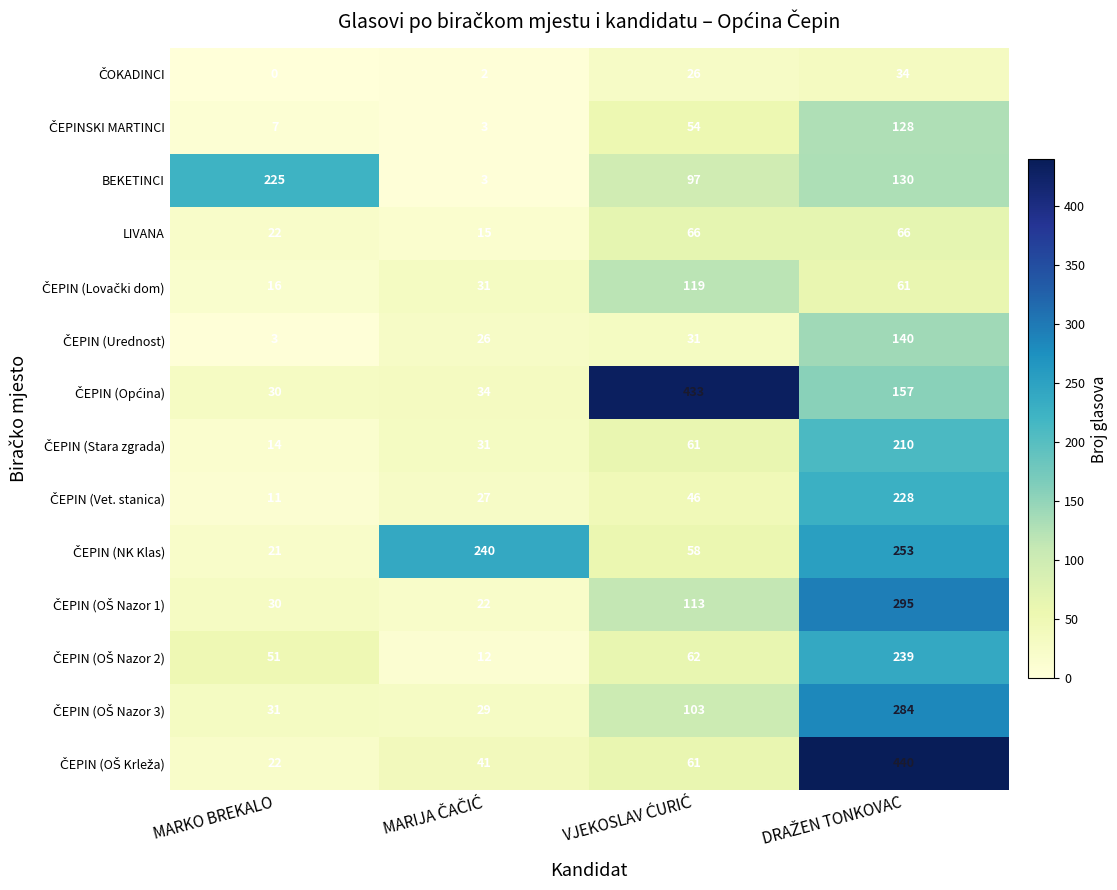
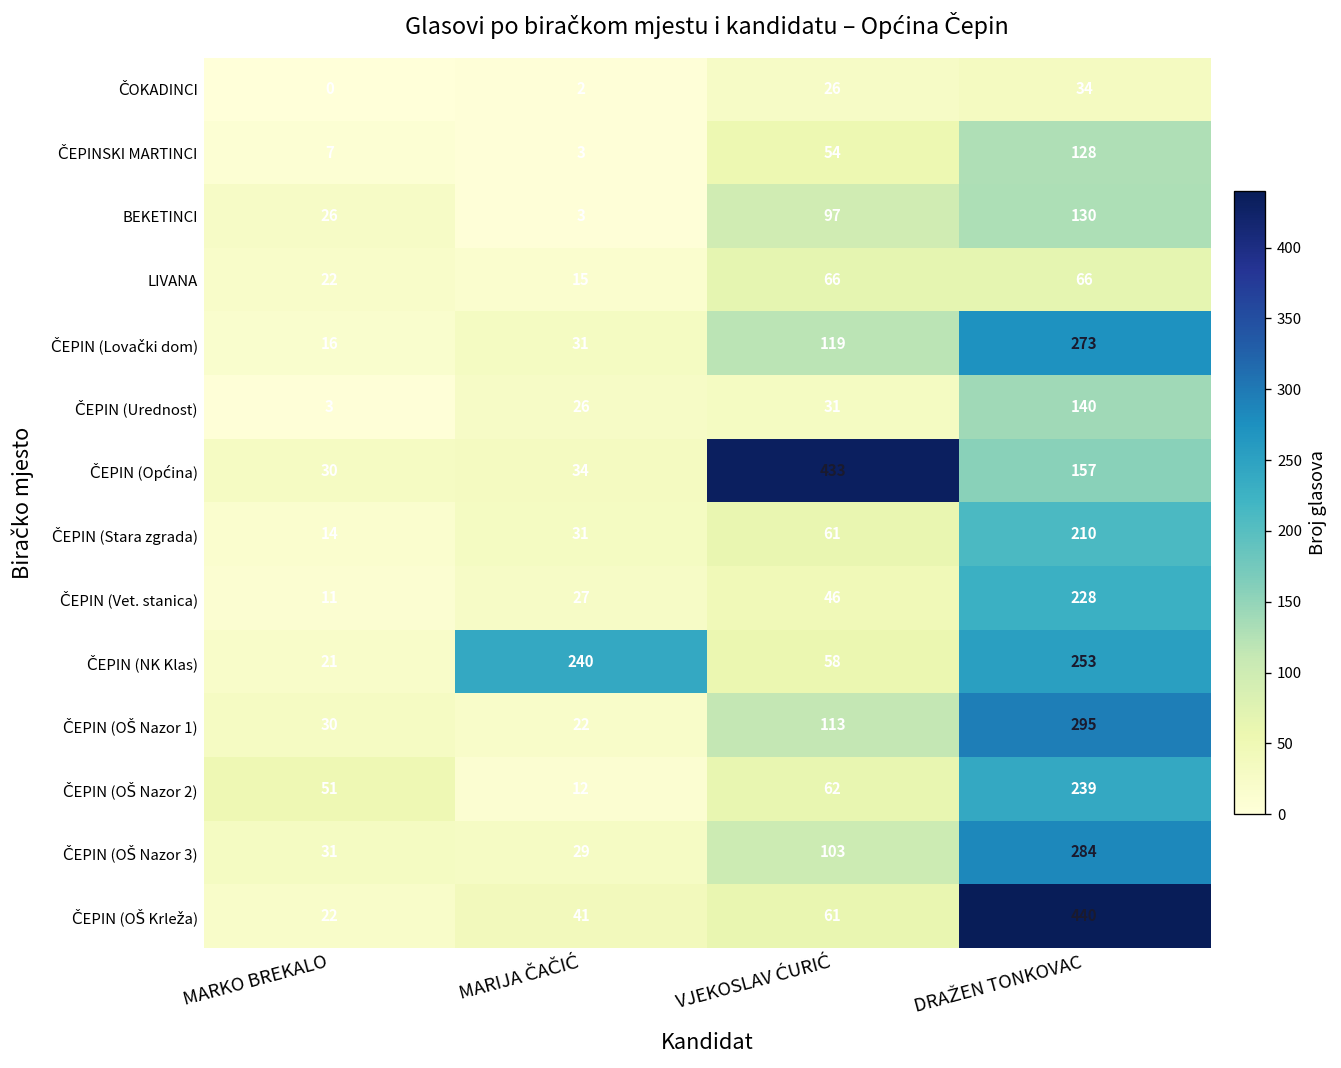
BEKETINCI, MARKO BREKALO: 225 -> 26
ČEPIN (Lovački dom), DRAŽEN TONKOVAC: 61 -> 273
